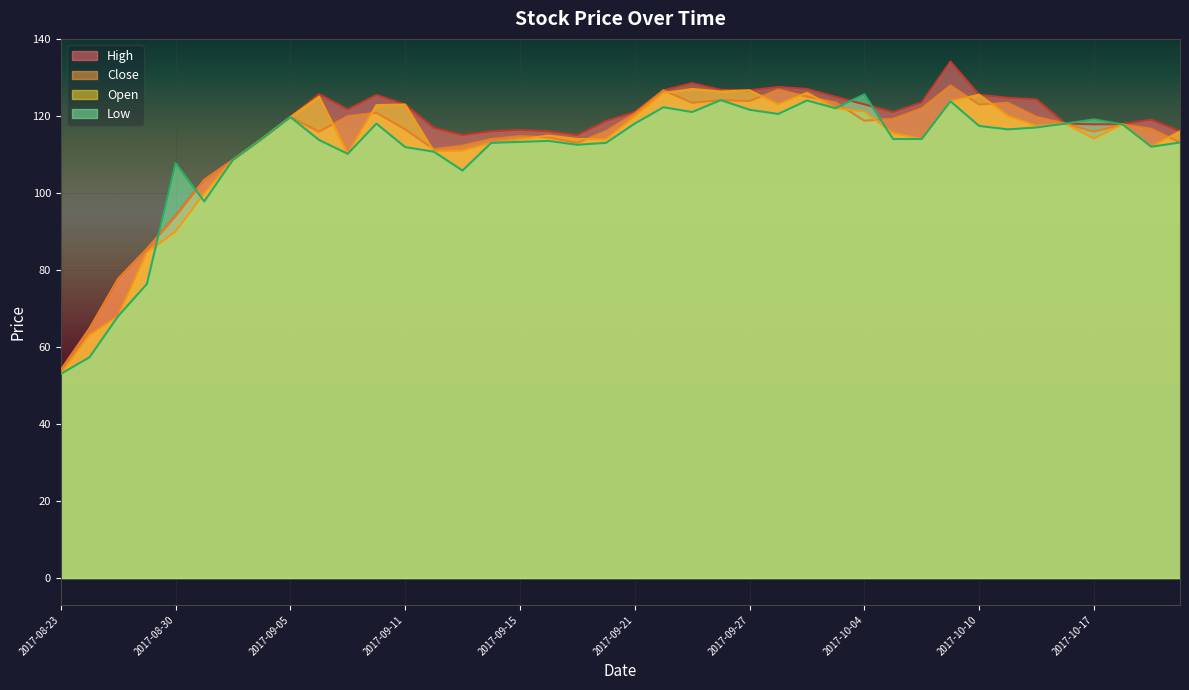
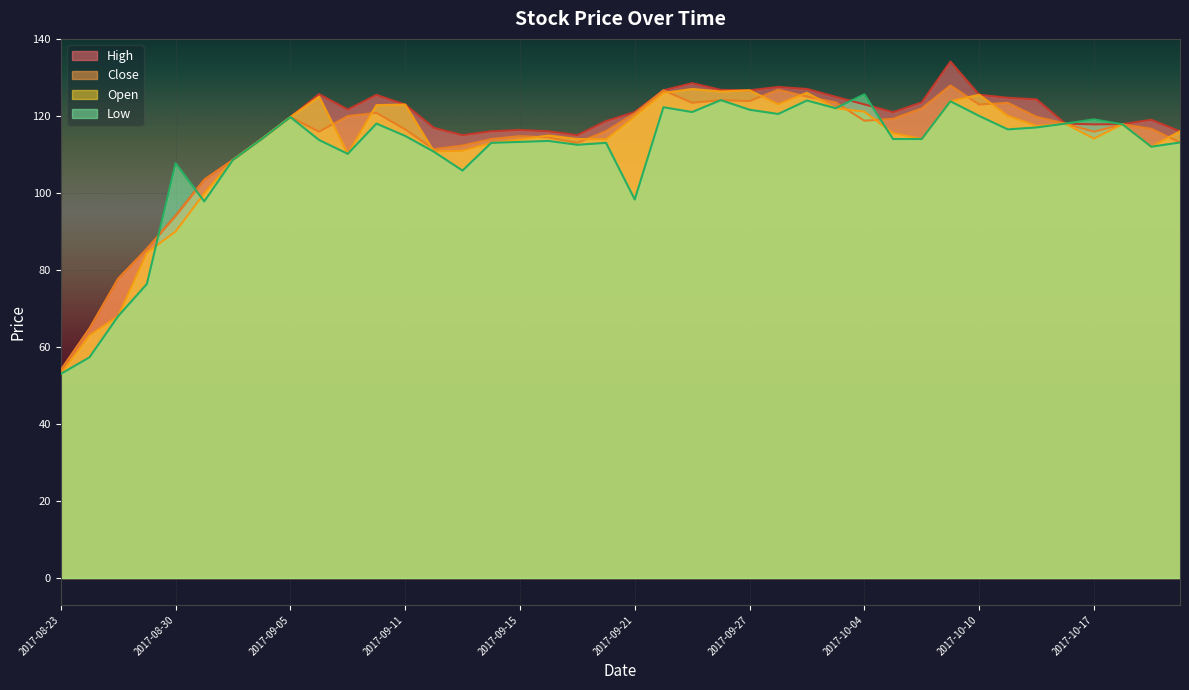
Low, 2017-09-11: 112 -> 115
Low, 2017-09-21: 118 -> 98
Low, 2017-10-10: 117 -> 120
